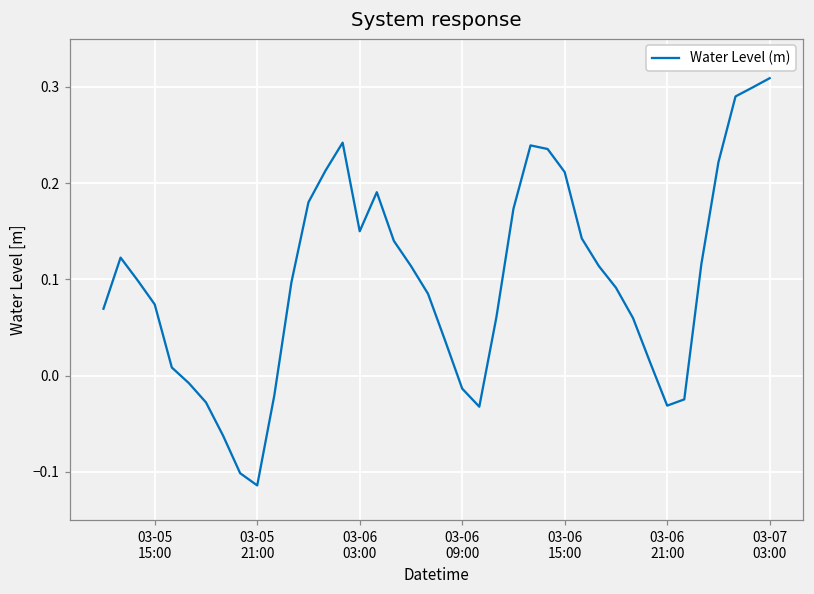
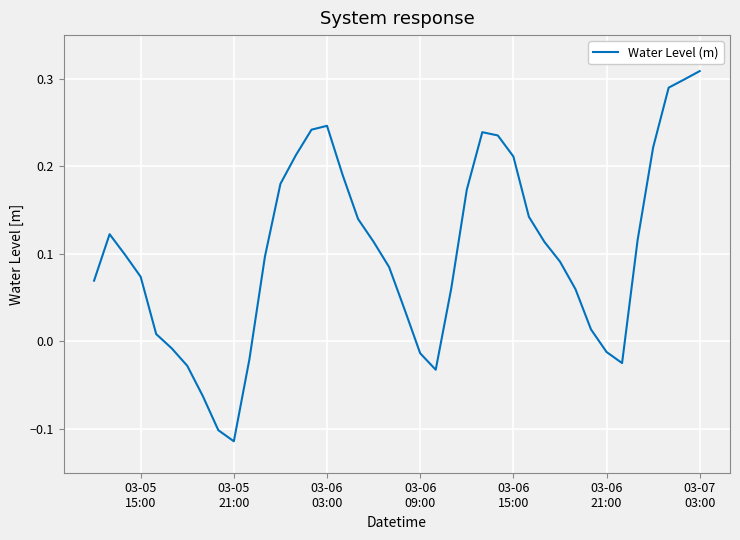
03-06 03:00: 0.15 -> 0.25
03-06 21:00: -0.03 -> -0.01
